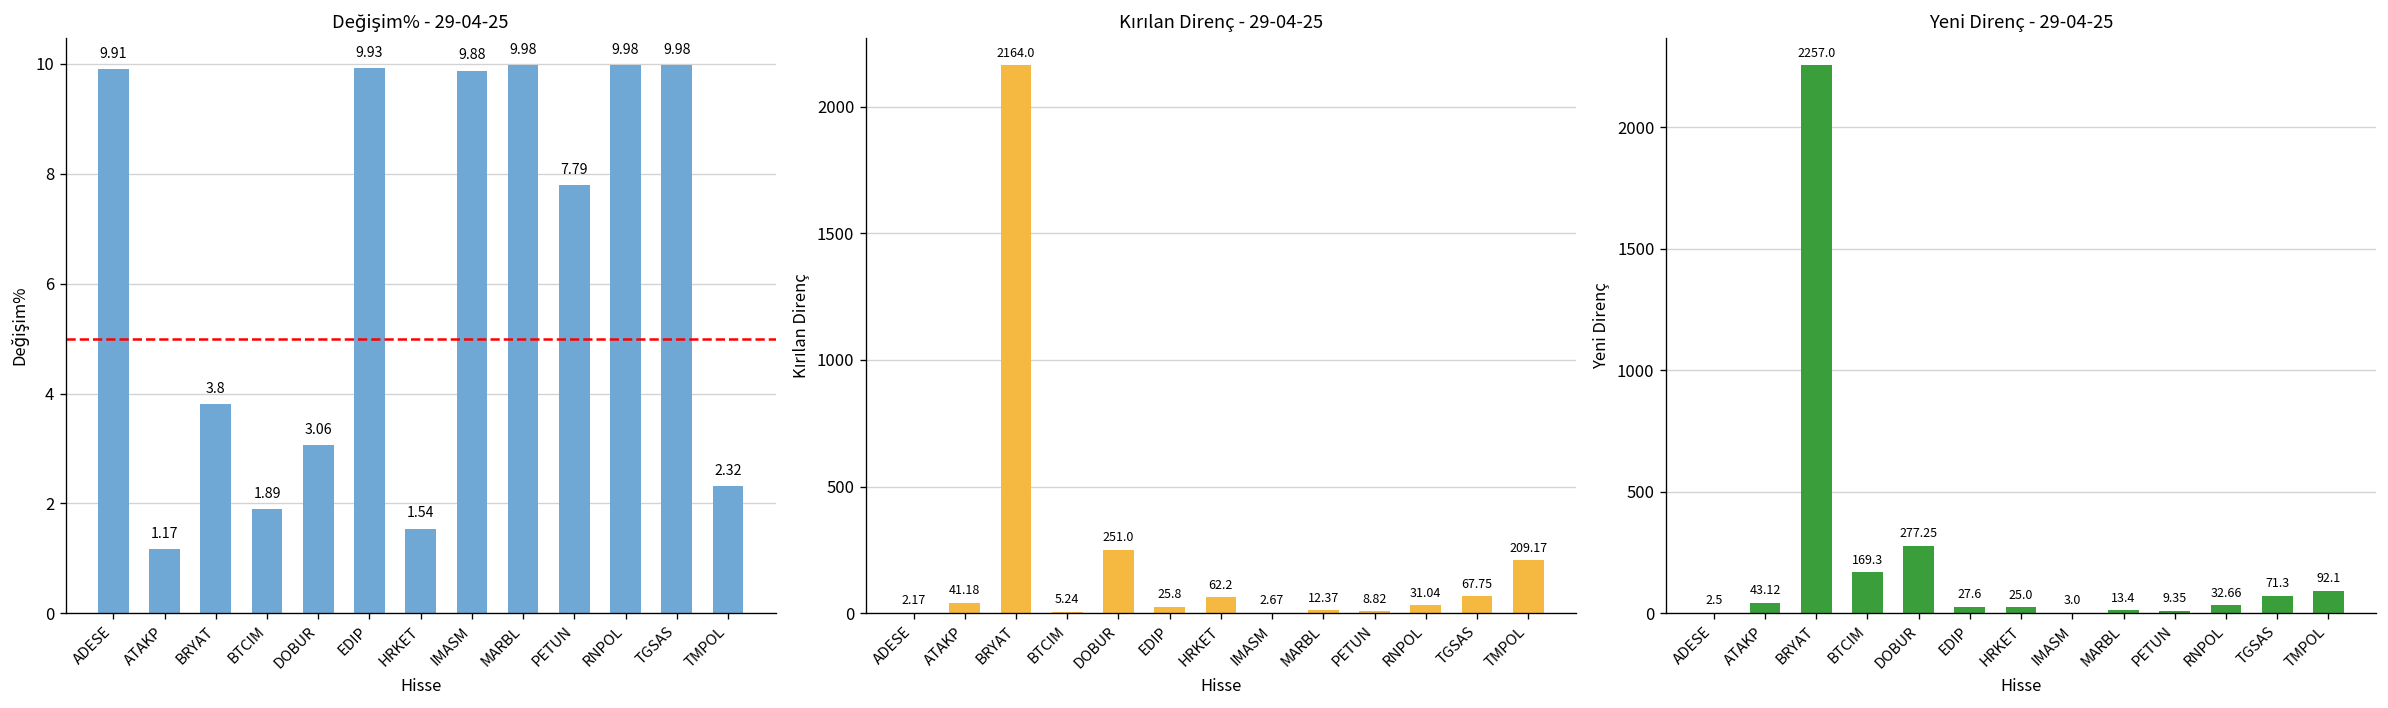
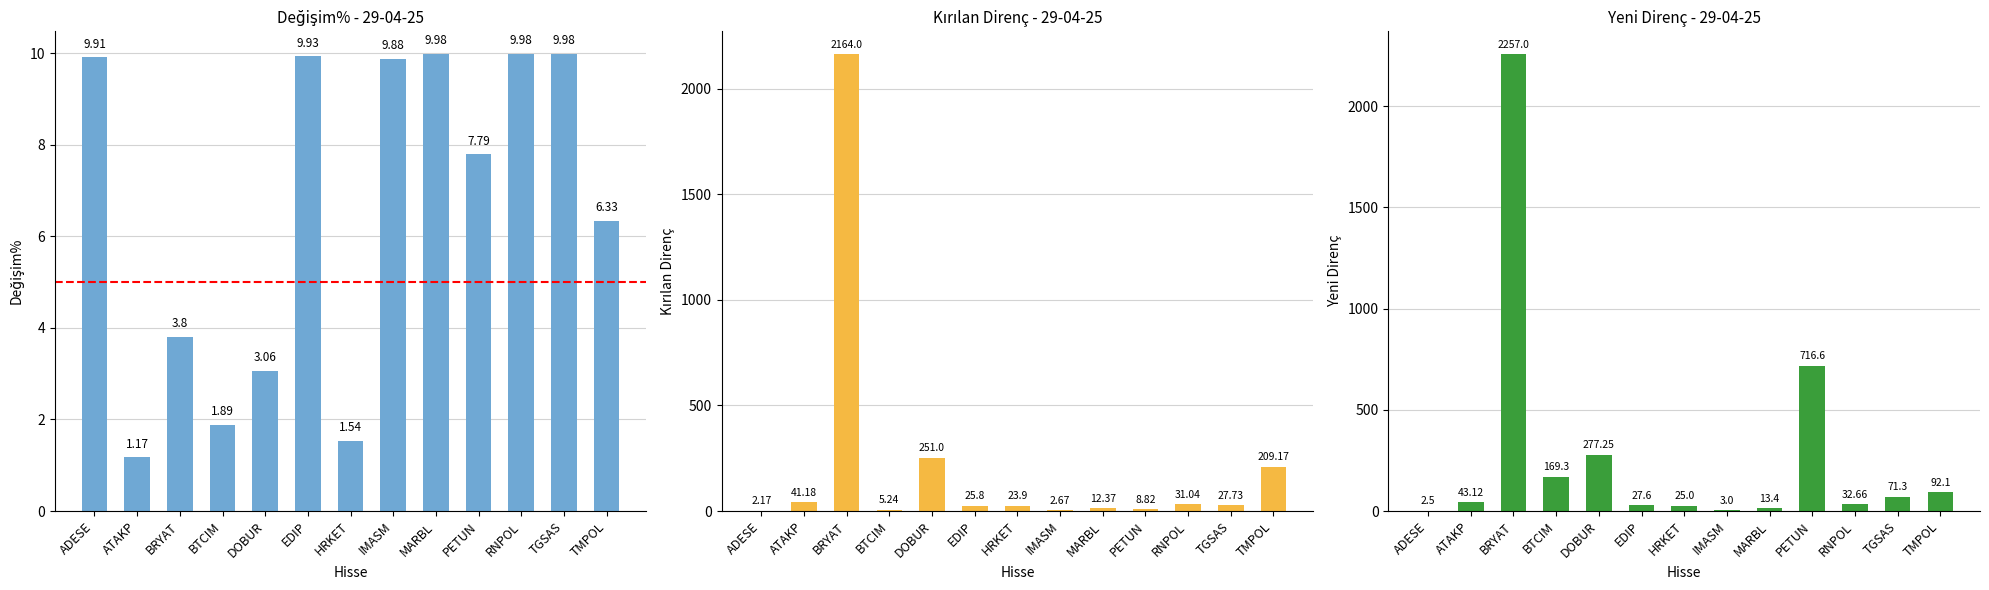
Değişim% - 29-04-25, TMPOL: 2.32 -> 6.33
Kırılan Direnç - 29-04-25, HRKET: 62.2 -> 23.9
Kırılan Direnç - 29-04-25, TGSAS: 67.75 -> 27.73
Yeni Direnç - 29-04-25, PETUN: 9.35 -> 716.6
